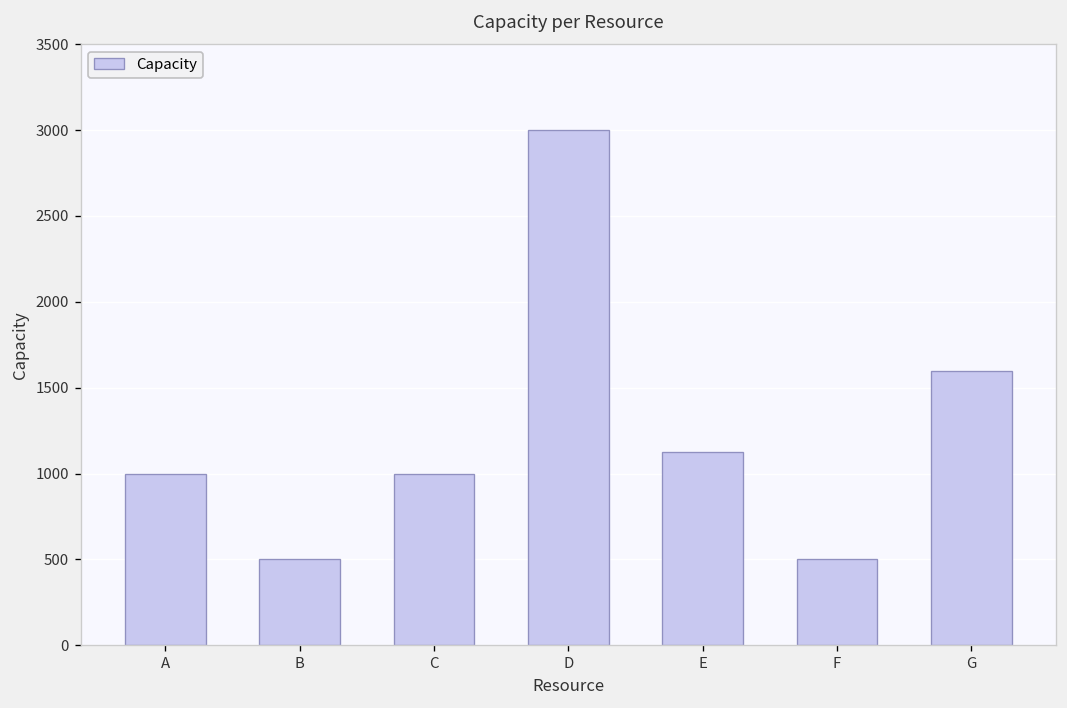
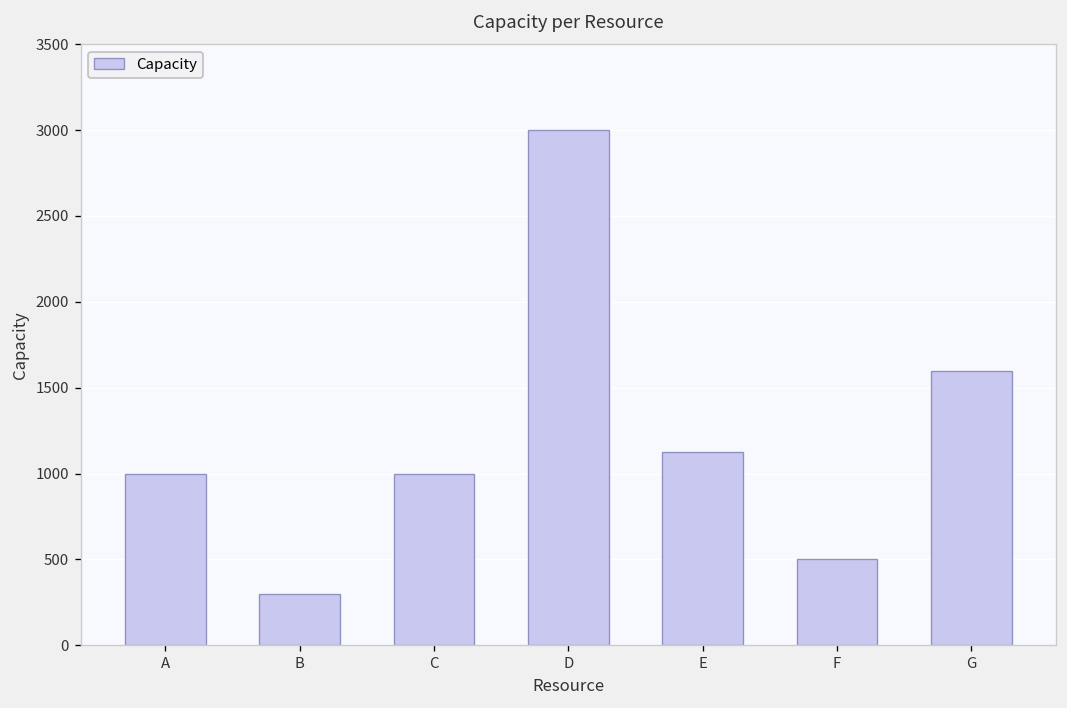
B: 500 -> 300
